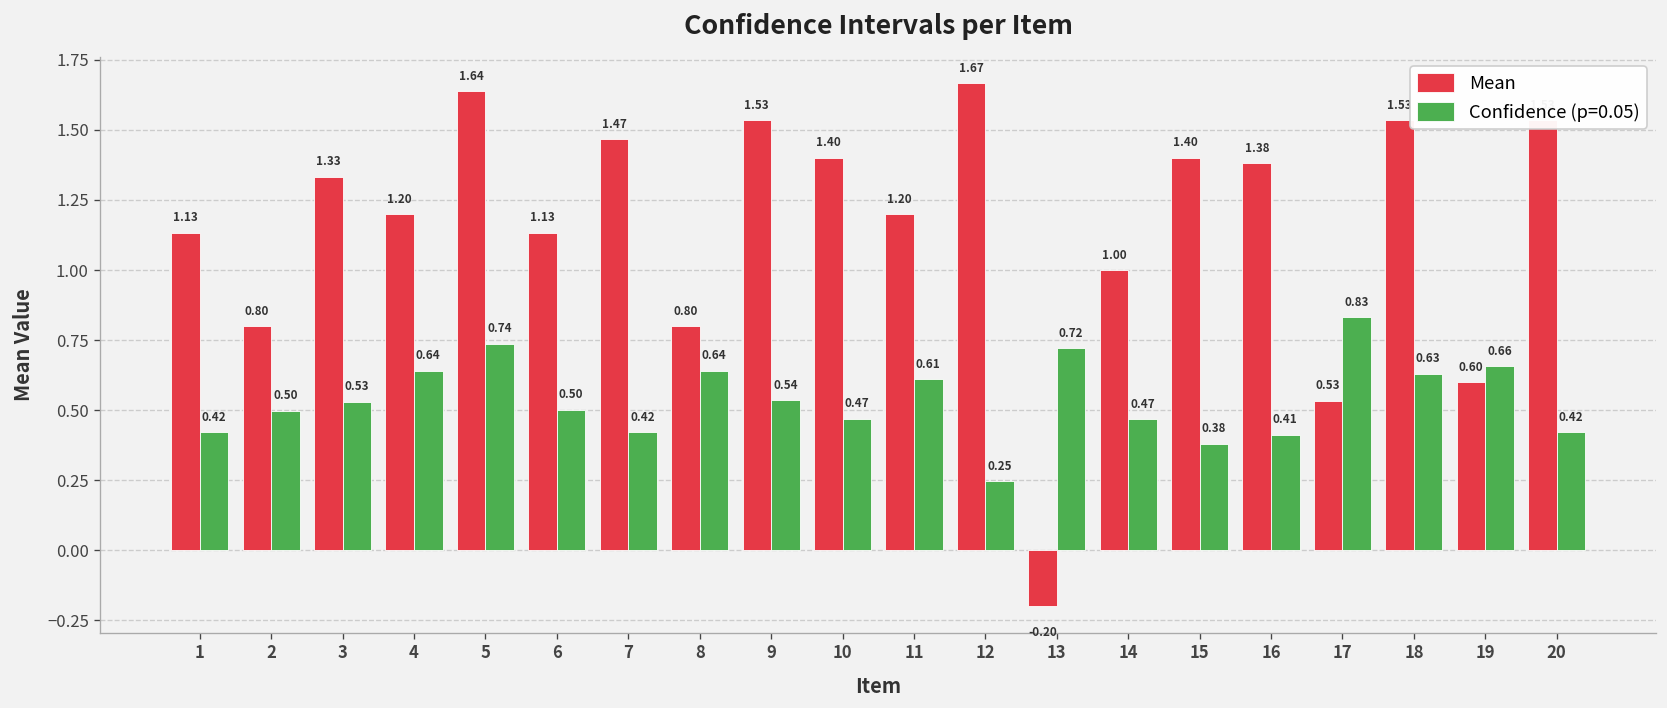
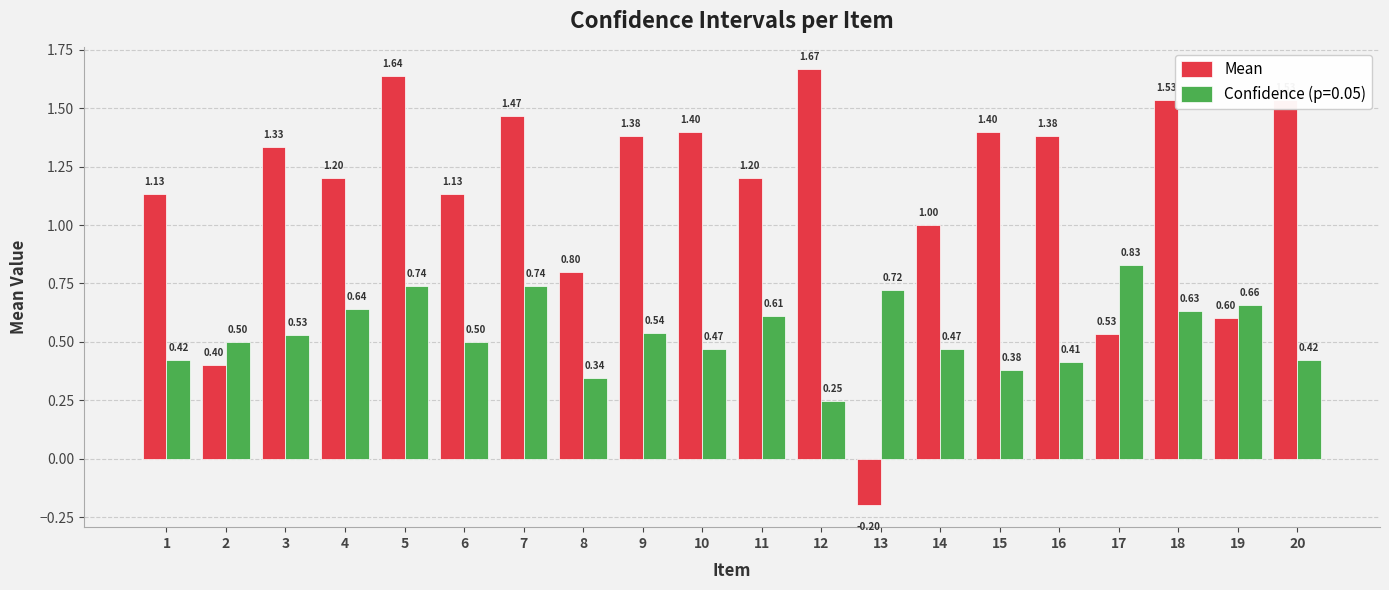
Mean, 2: 0.80 -> 0.40
Confidence (p=0.05), 7: 0.42 -> 0.74
Confidence (p=0.05), 8: 0.64 -> 0.34
Mean, 9: 1.53 -> 1.38
